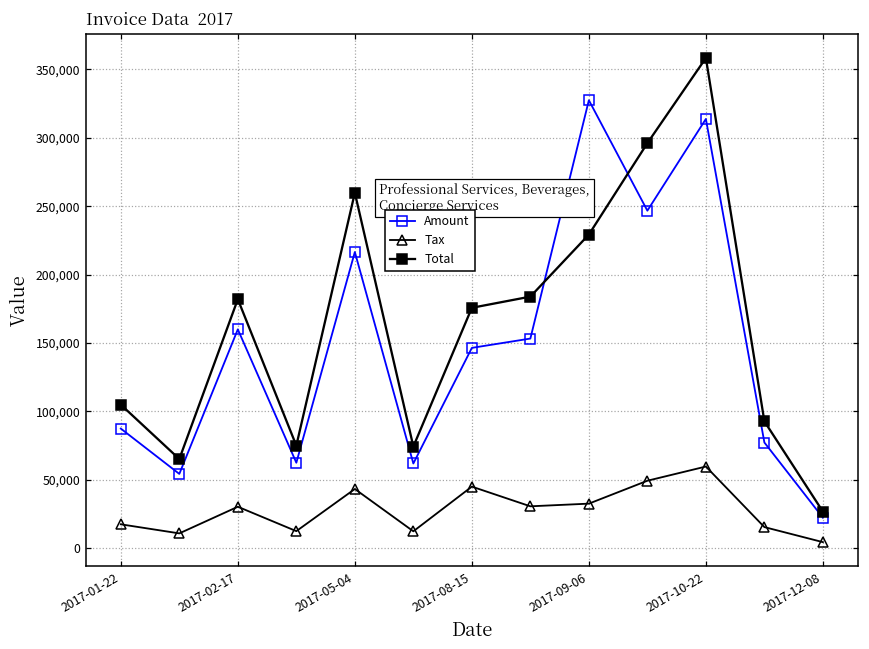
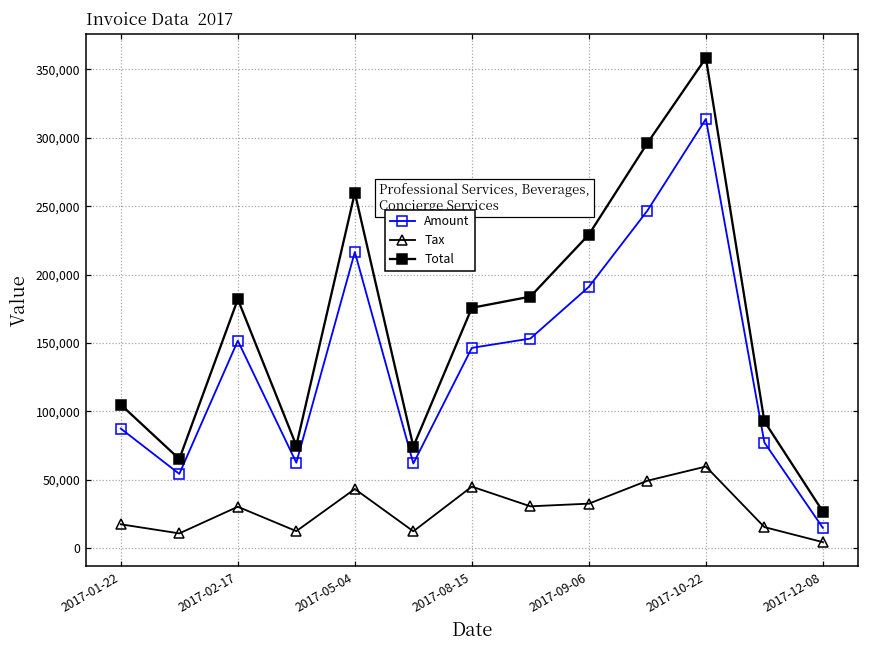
Amount, 2017-02-17: 160,000 -> 152,000
Amount, 2017-09-06: 327,000 -> 191,000
Amount, 2017-12-08: 22,000 -> 15,000
